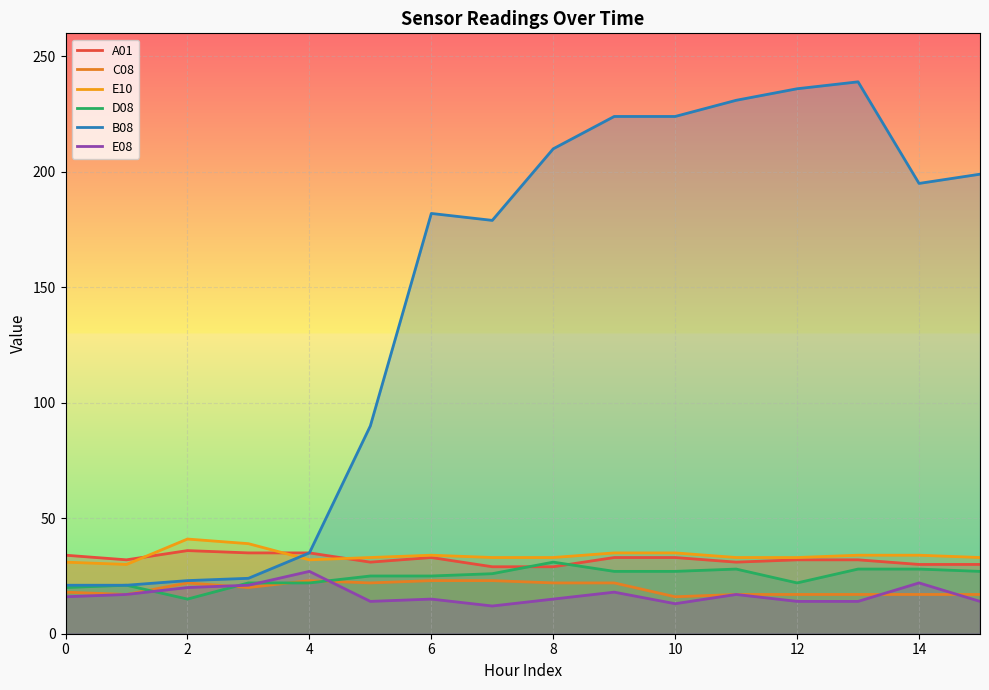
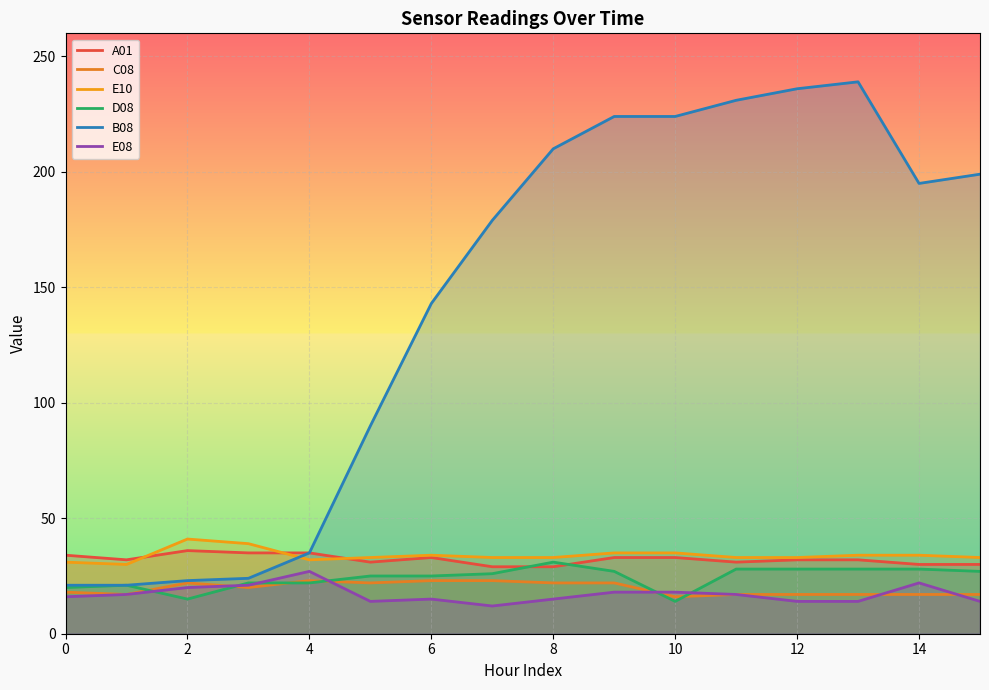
B08, 6: 182 -> 143
D08, 10: 27 -> 14
E08, 10: 13 -> 18
D08, 12: 22 -> 28
